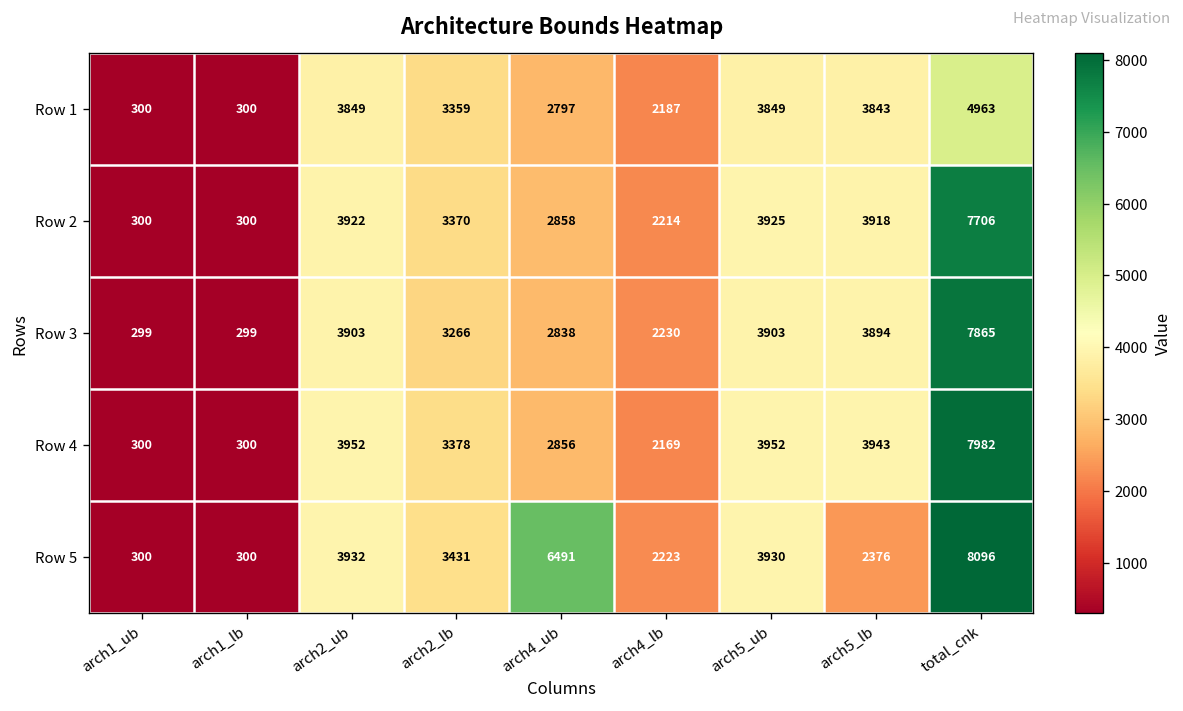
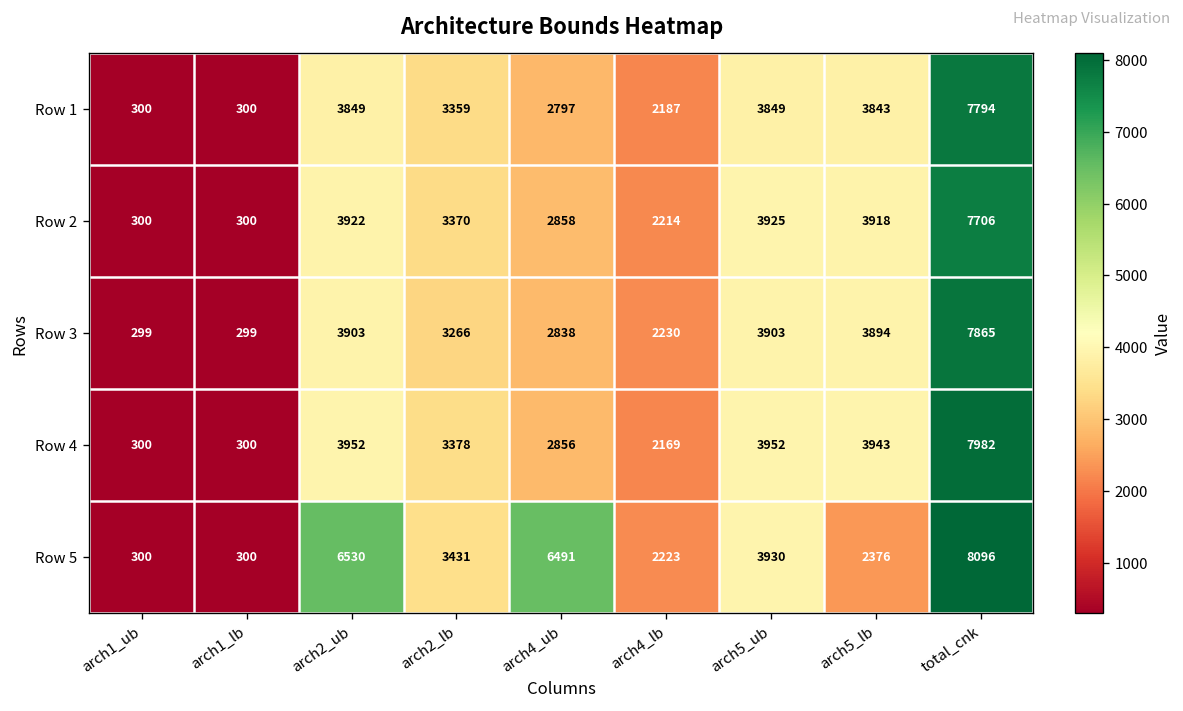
Row 1, total_cnk: 4963 -> 7794
Row 5, arch2_ub: 3932 -> 6530
